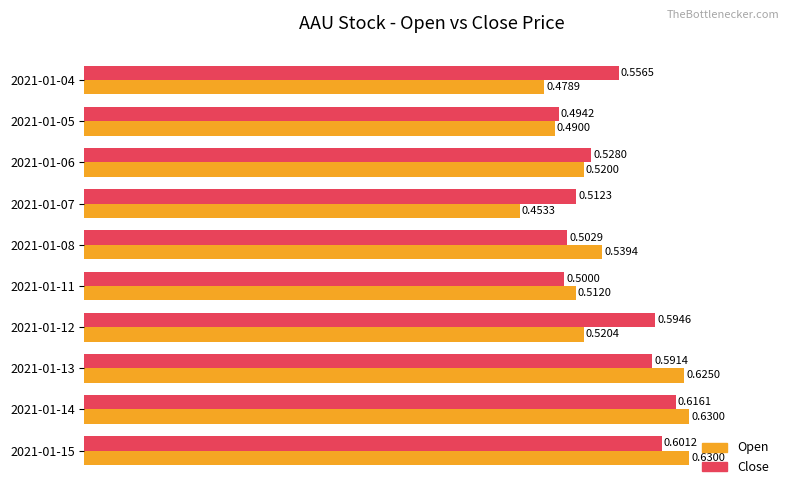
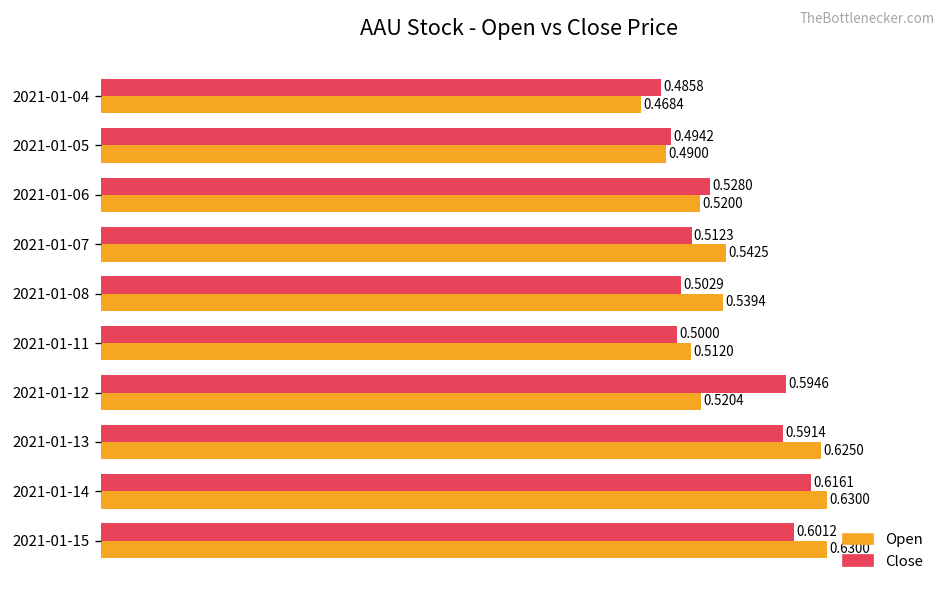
Close, 2021-01-04: 0.5565 -> 0.4858
Open, 2021-01-04: 0.4789 -> 0.4684
Open, 2021-01-07: 0.4533 -> 0.5425
